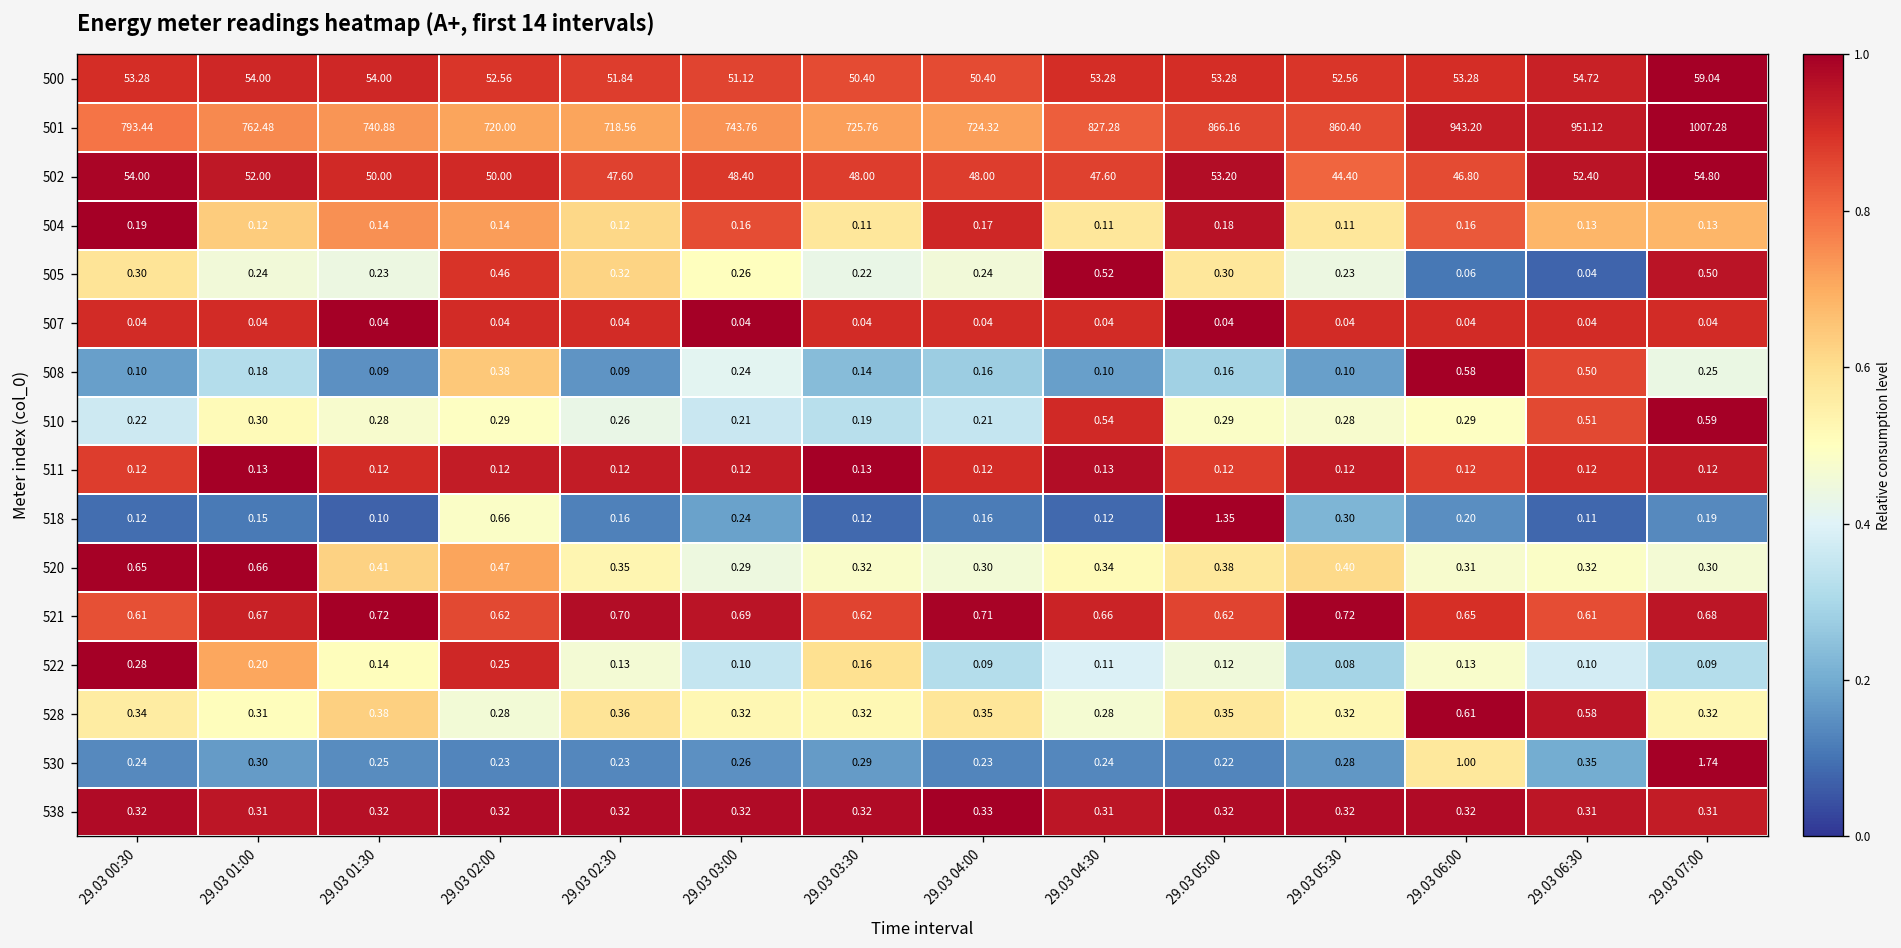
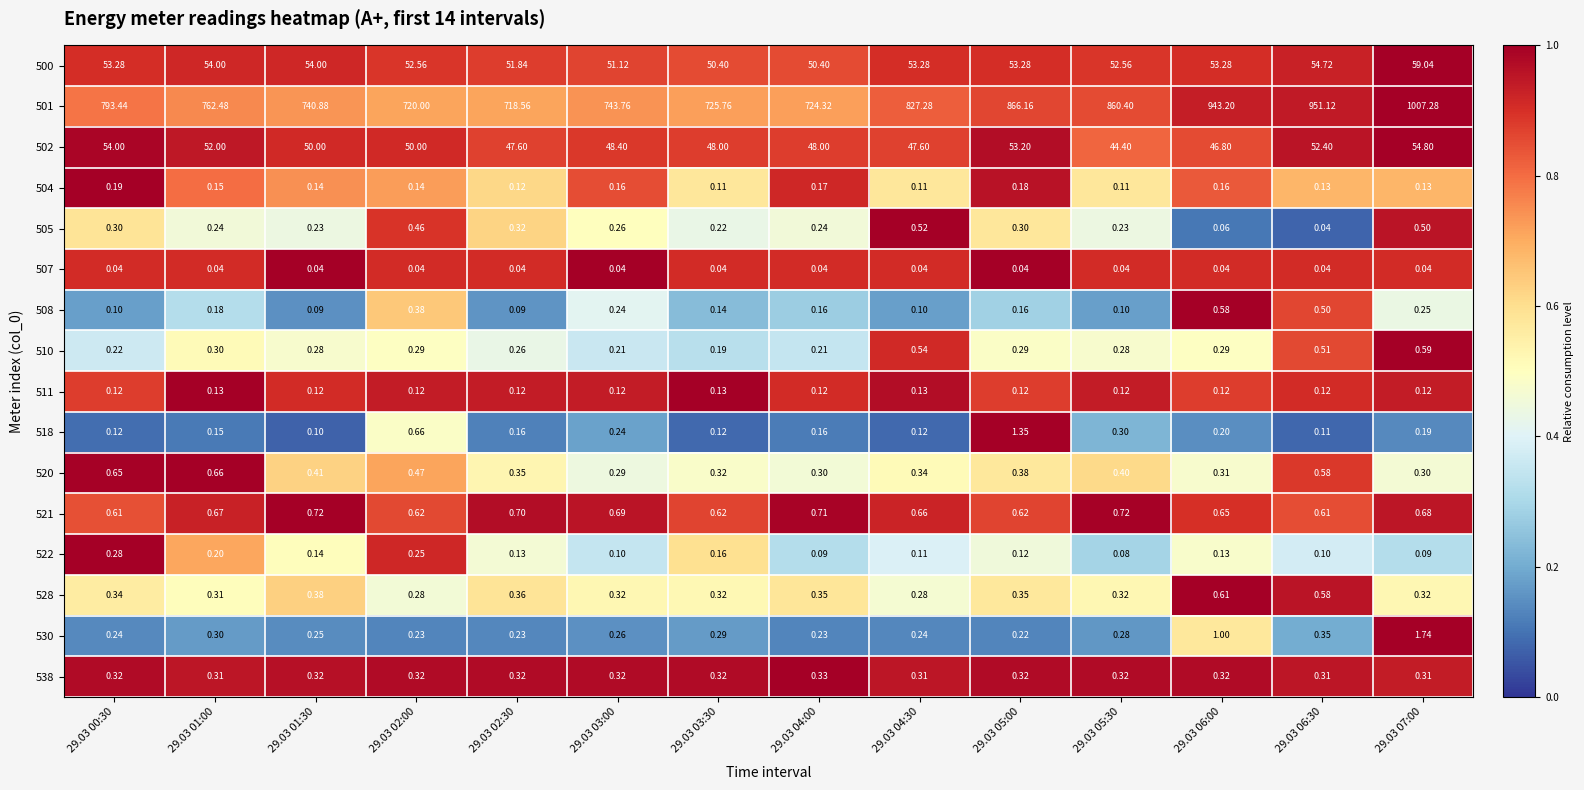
504, 29.03 01:00: 0.12 -> 0.15
520, 29.03 06:30: 0.32 -> 0.58
